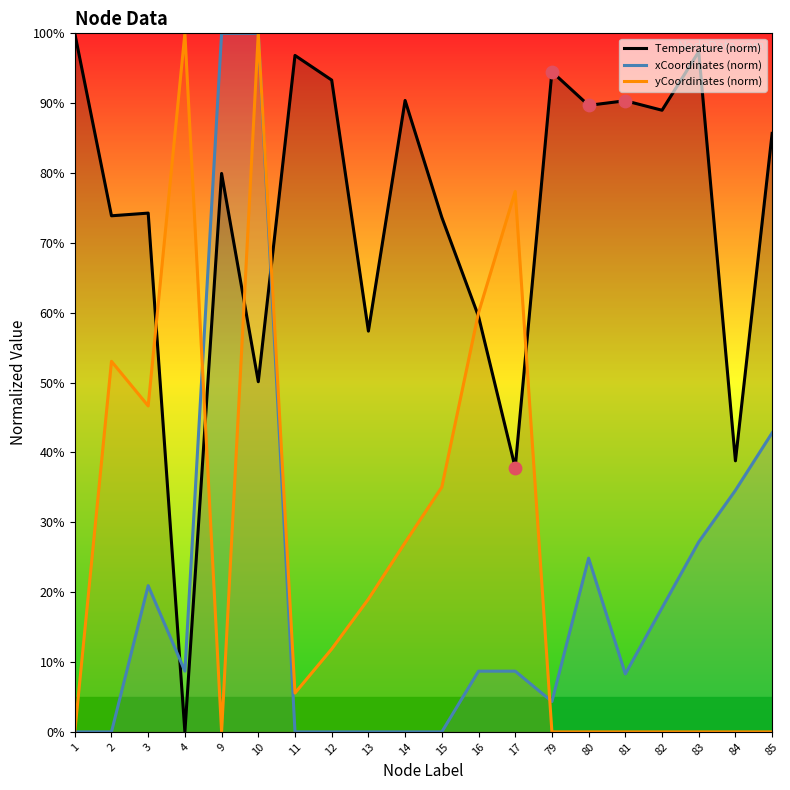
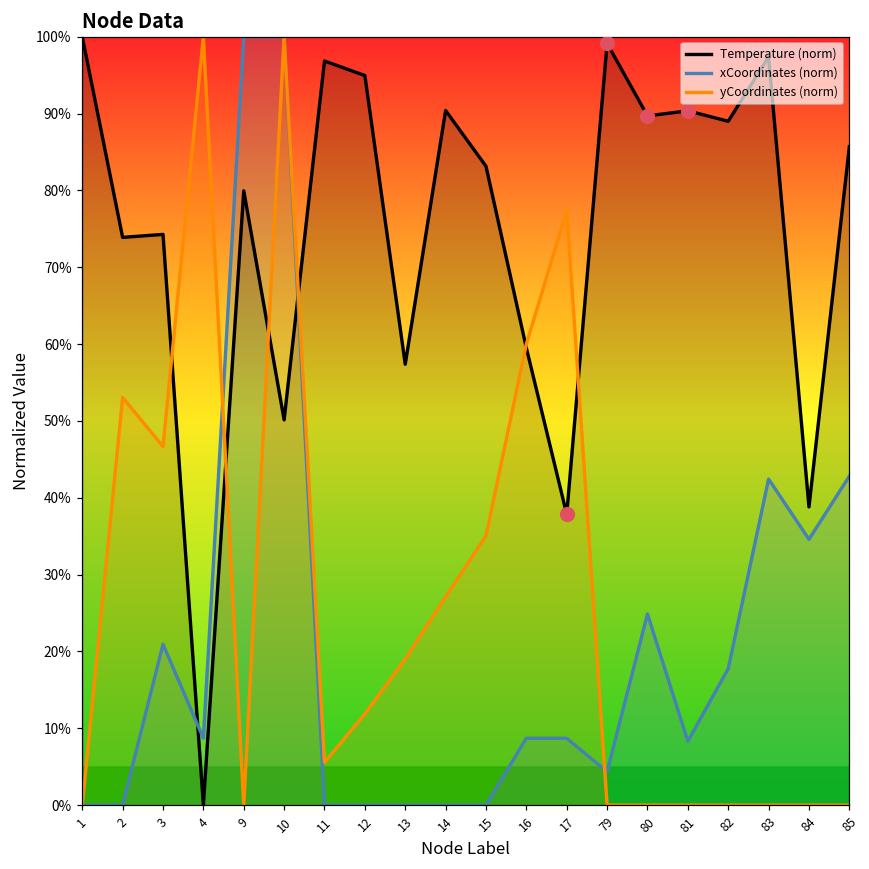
Temperature (norm), 12: 93% -> 95%
Temperature (norm), 15: 74% -> 83%
Temperature (norm), 79: 95% -> 99%
xCoordinates (norm), 83: 27% -> 42%
